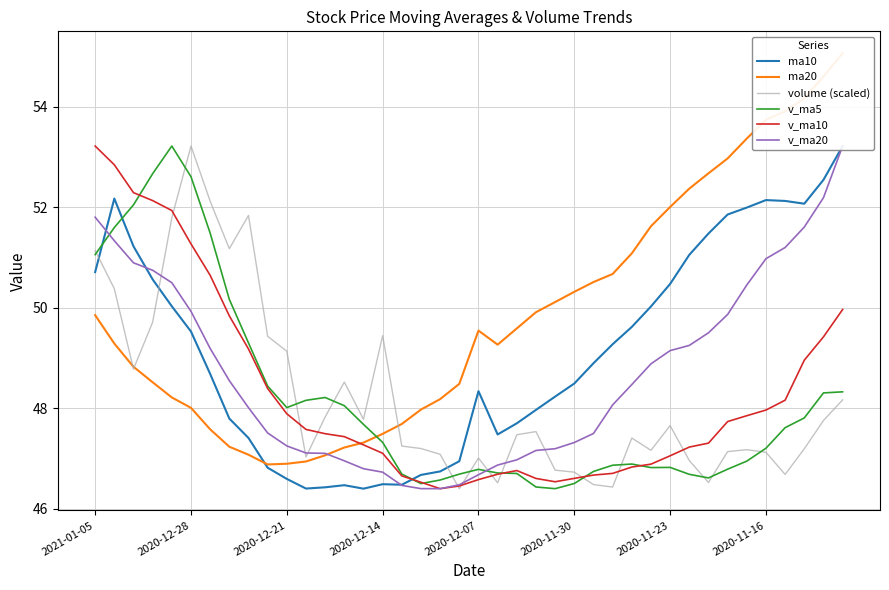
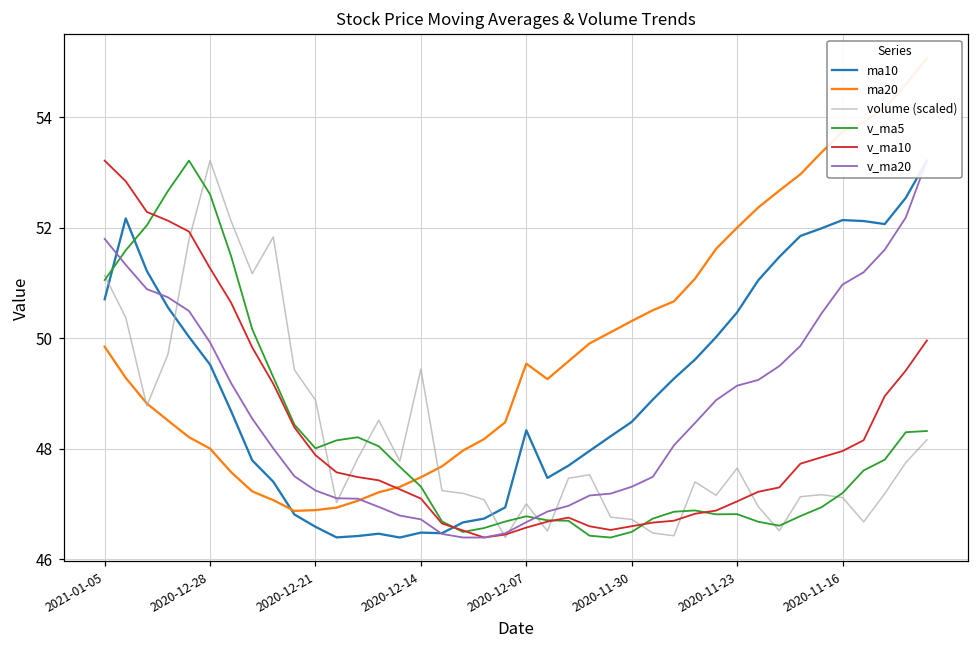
volume (scaled), 2020-12-21: 49.1 -> 48.9
